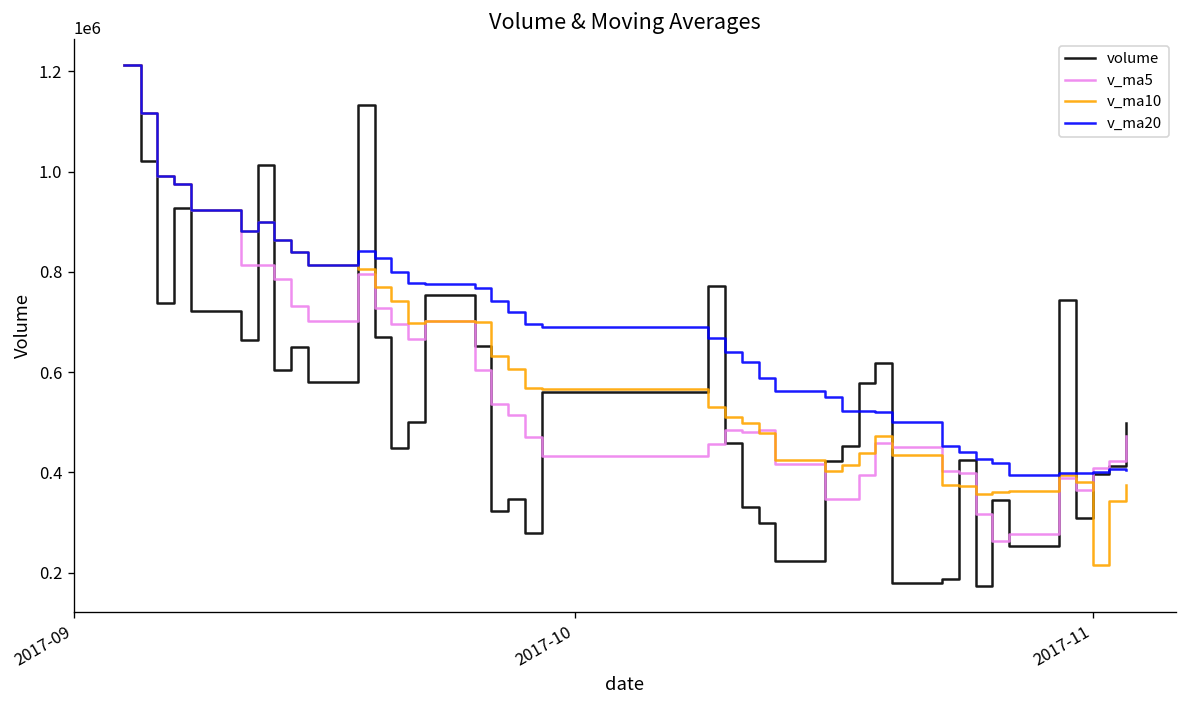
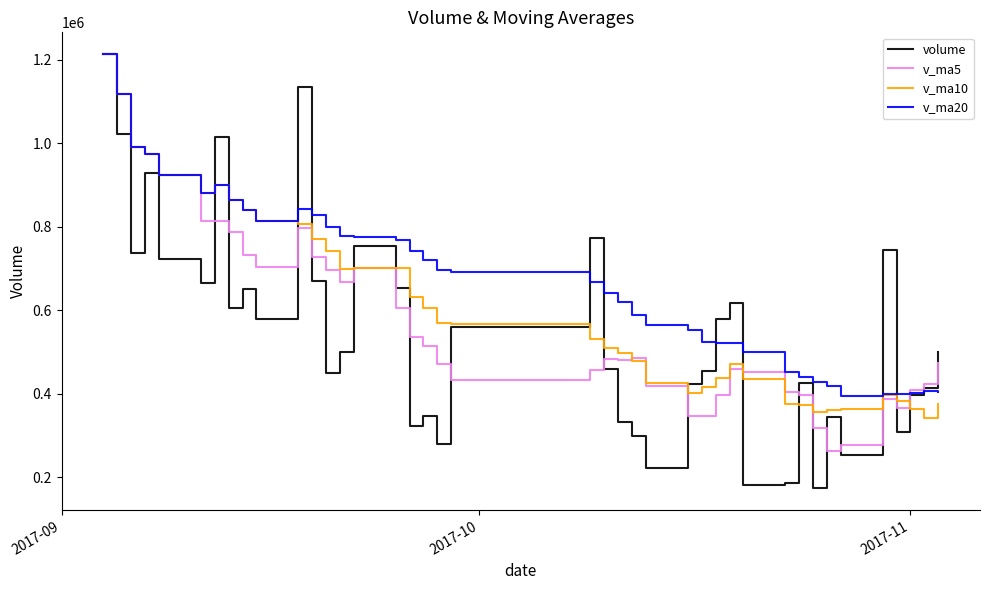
v_ma10, 2017-11: 220000 -> 360000
